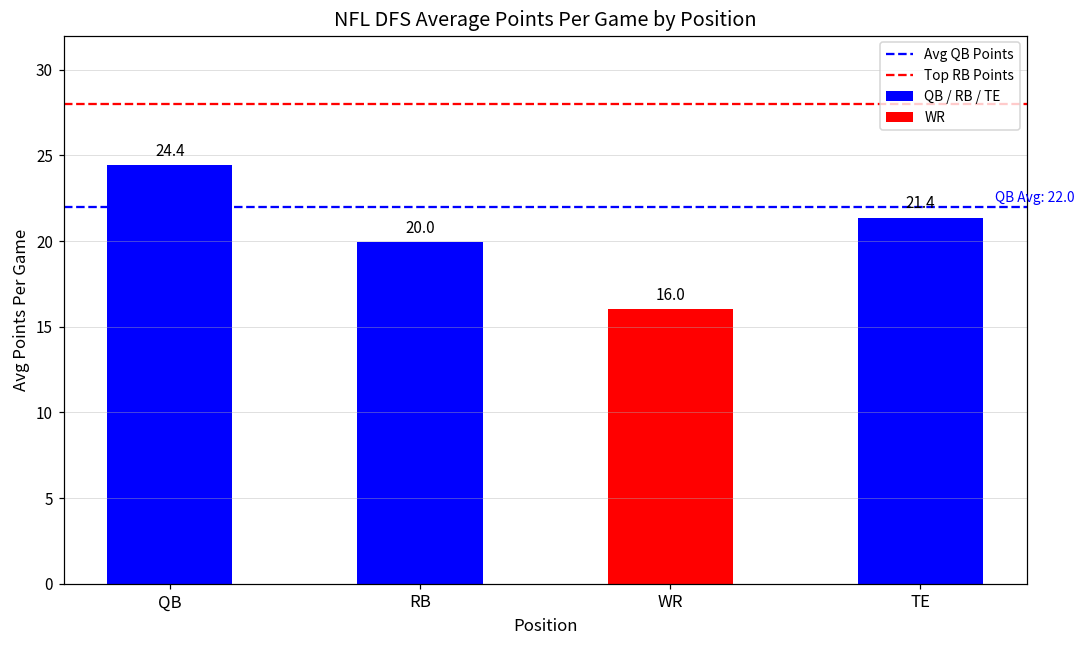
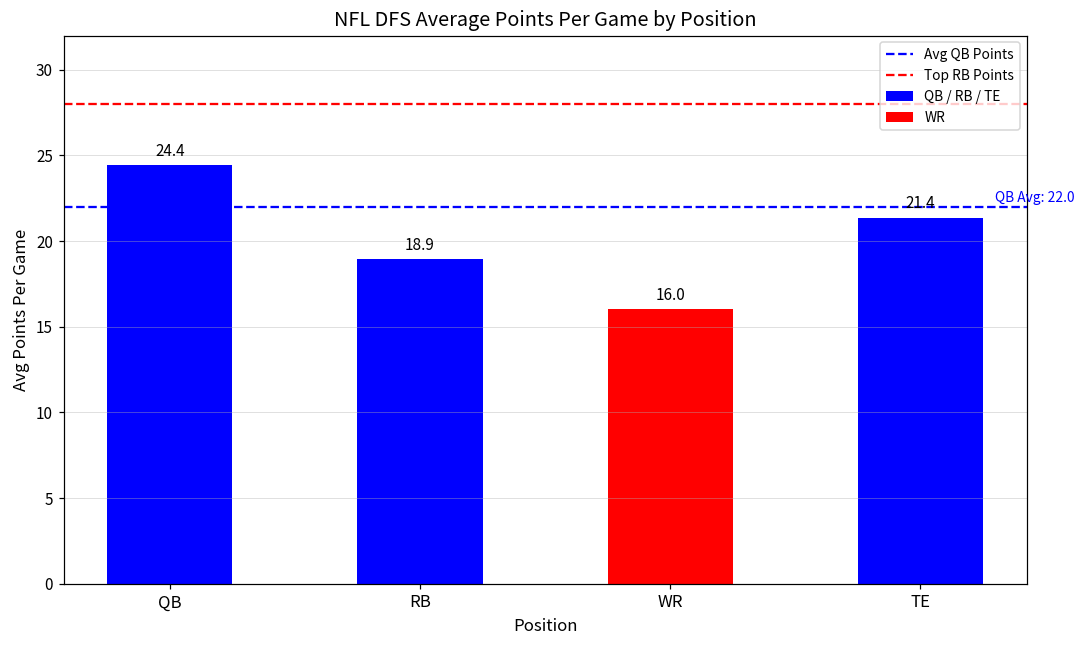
RB: 20.0 -> 18.9
